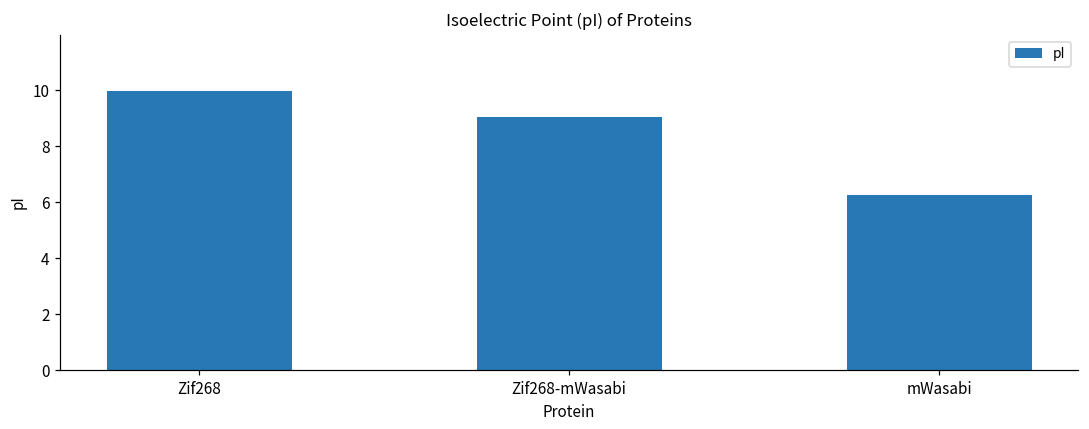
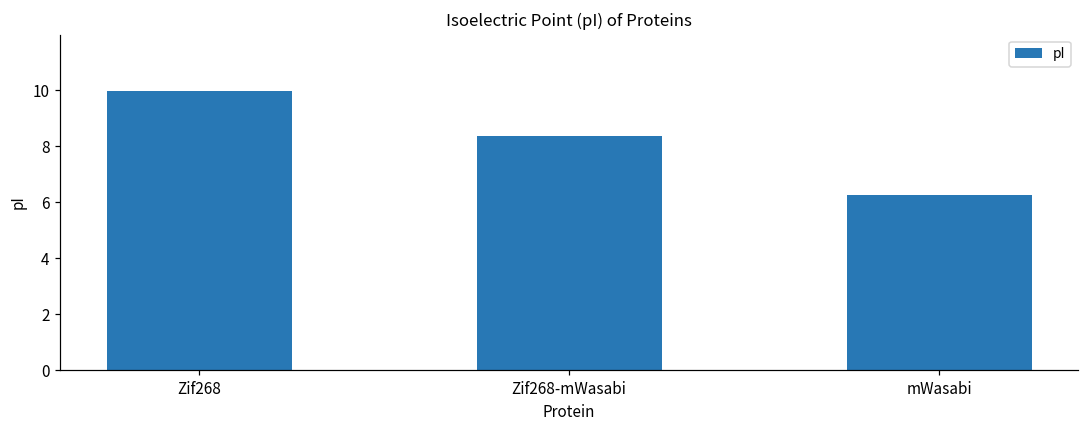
Zif268-mWasabi: 9.0 -> 8.4
